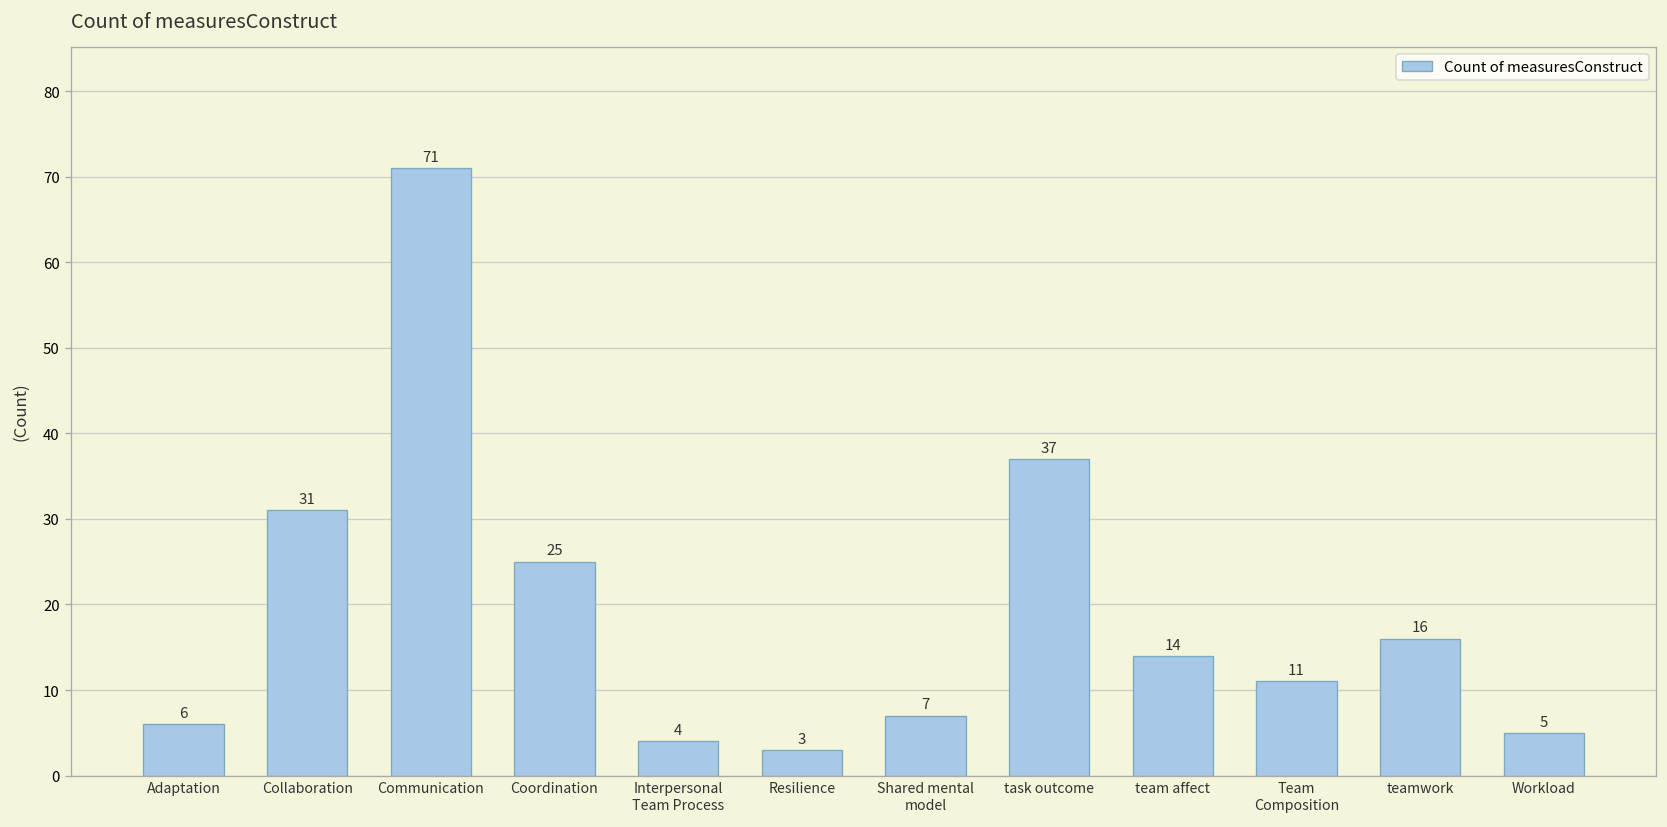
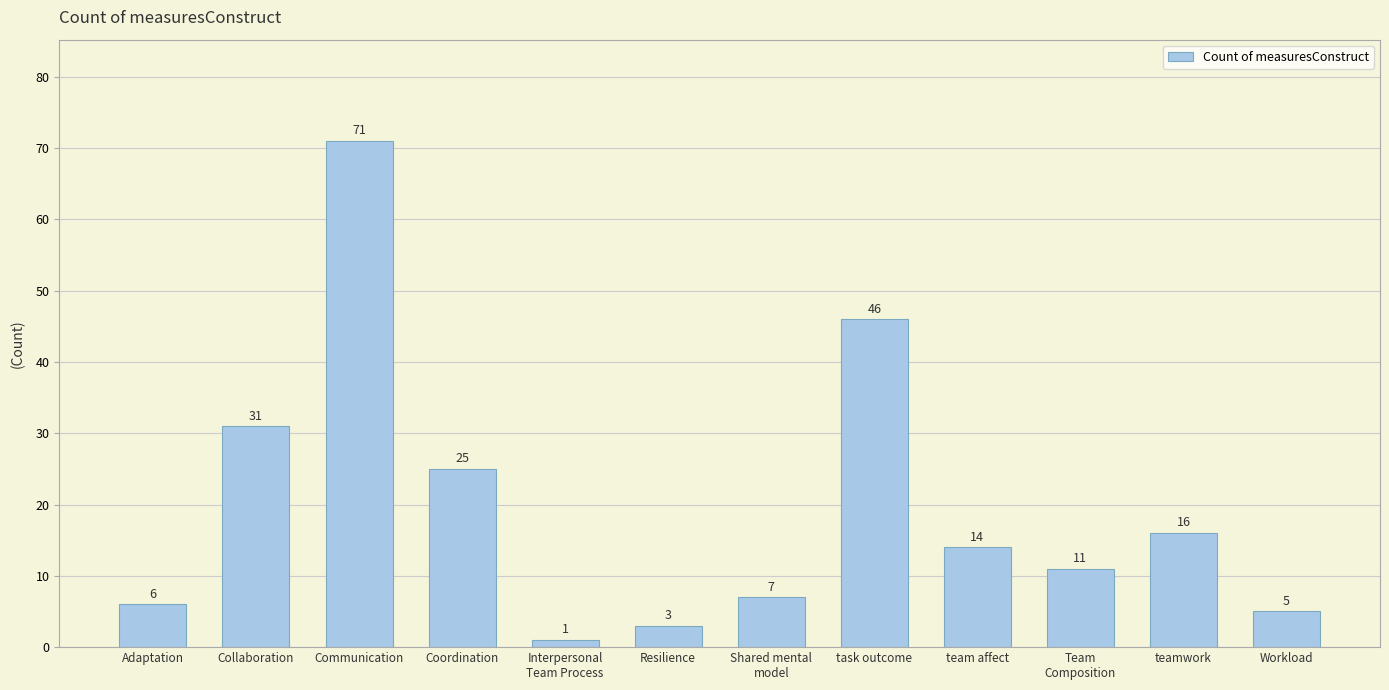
Interpersonal Team Process: 4 -> 1
task outcome: 37 -> 46
